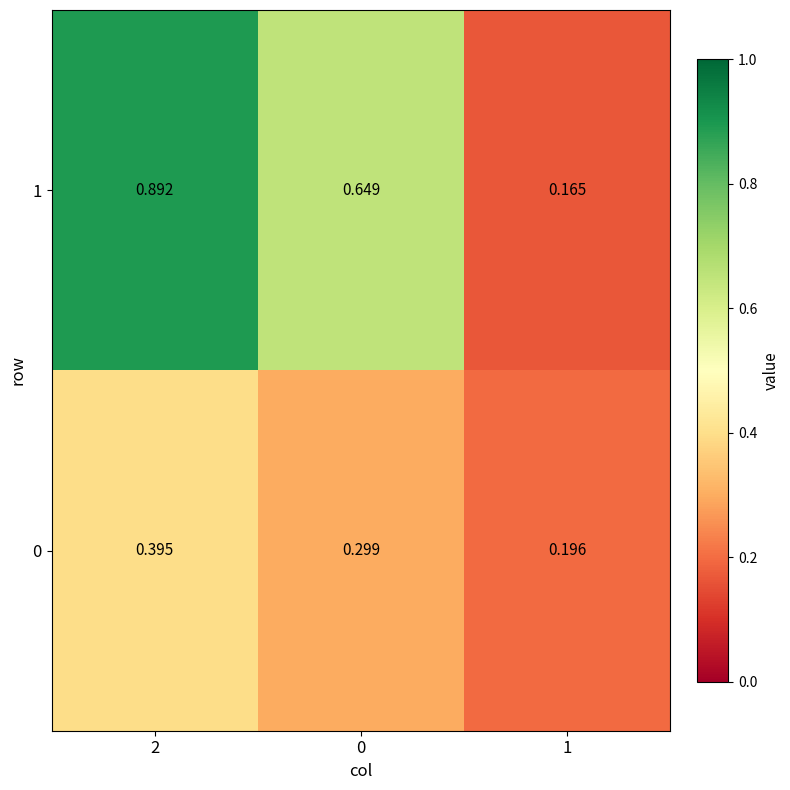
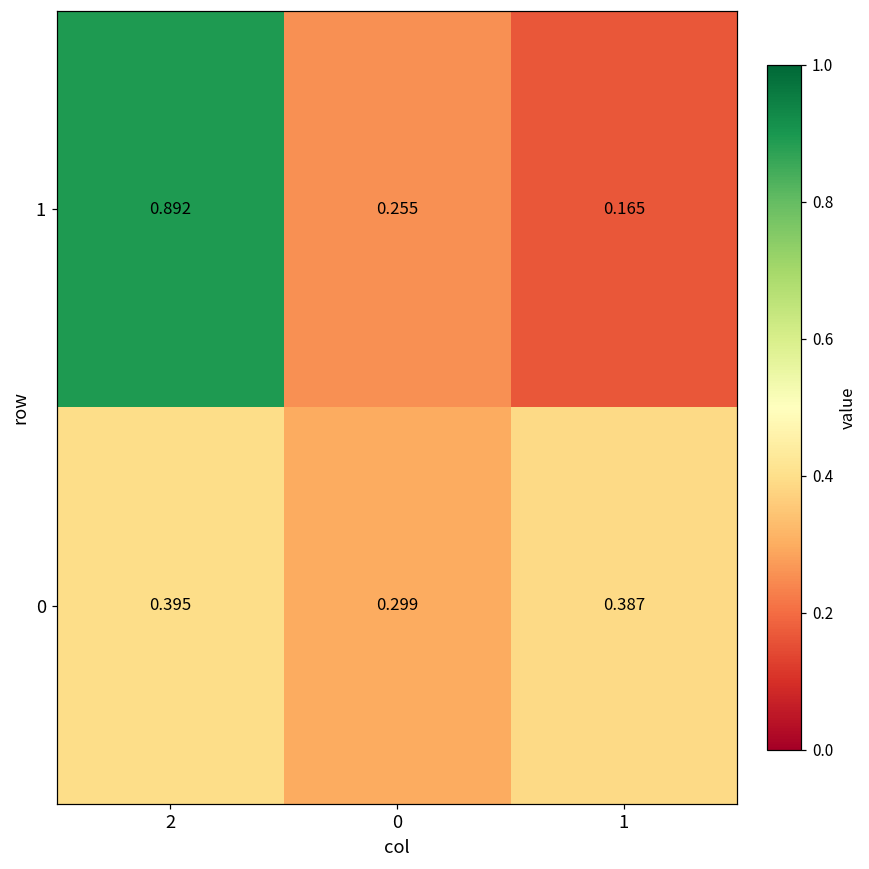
1, 0: 0.649 -> 0.255
0, 1: 0.196 -> 0.387
